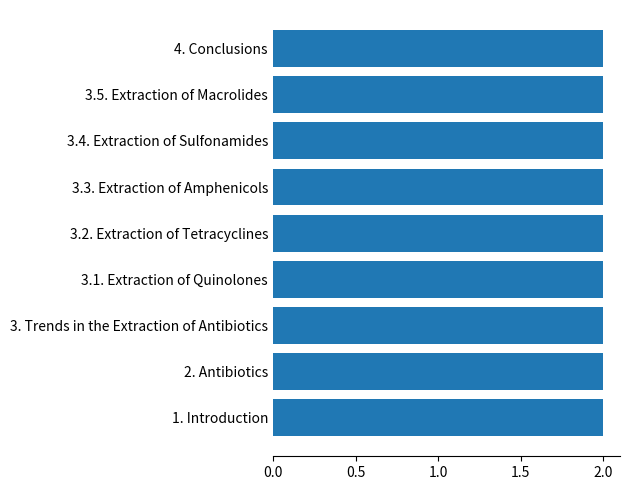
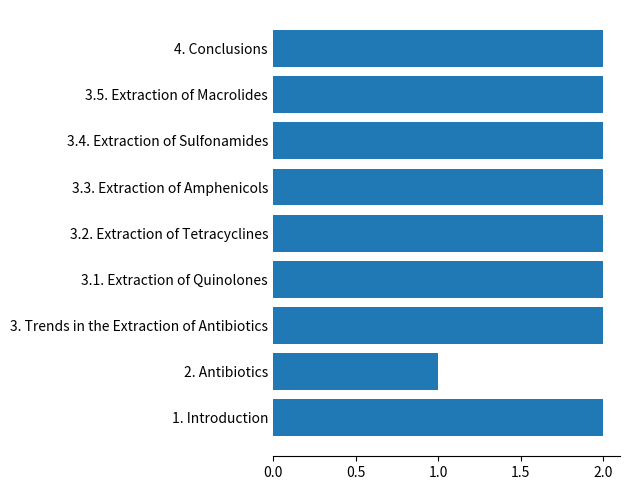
2. Antibiotics: 2 -> 1
